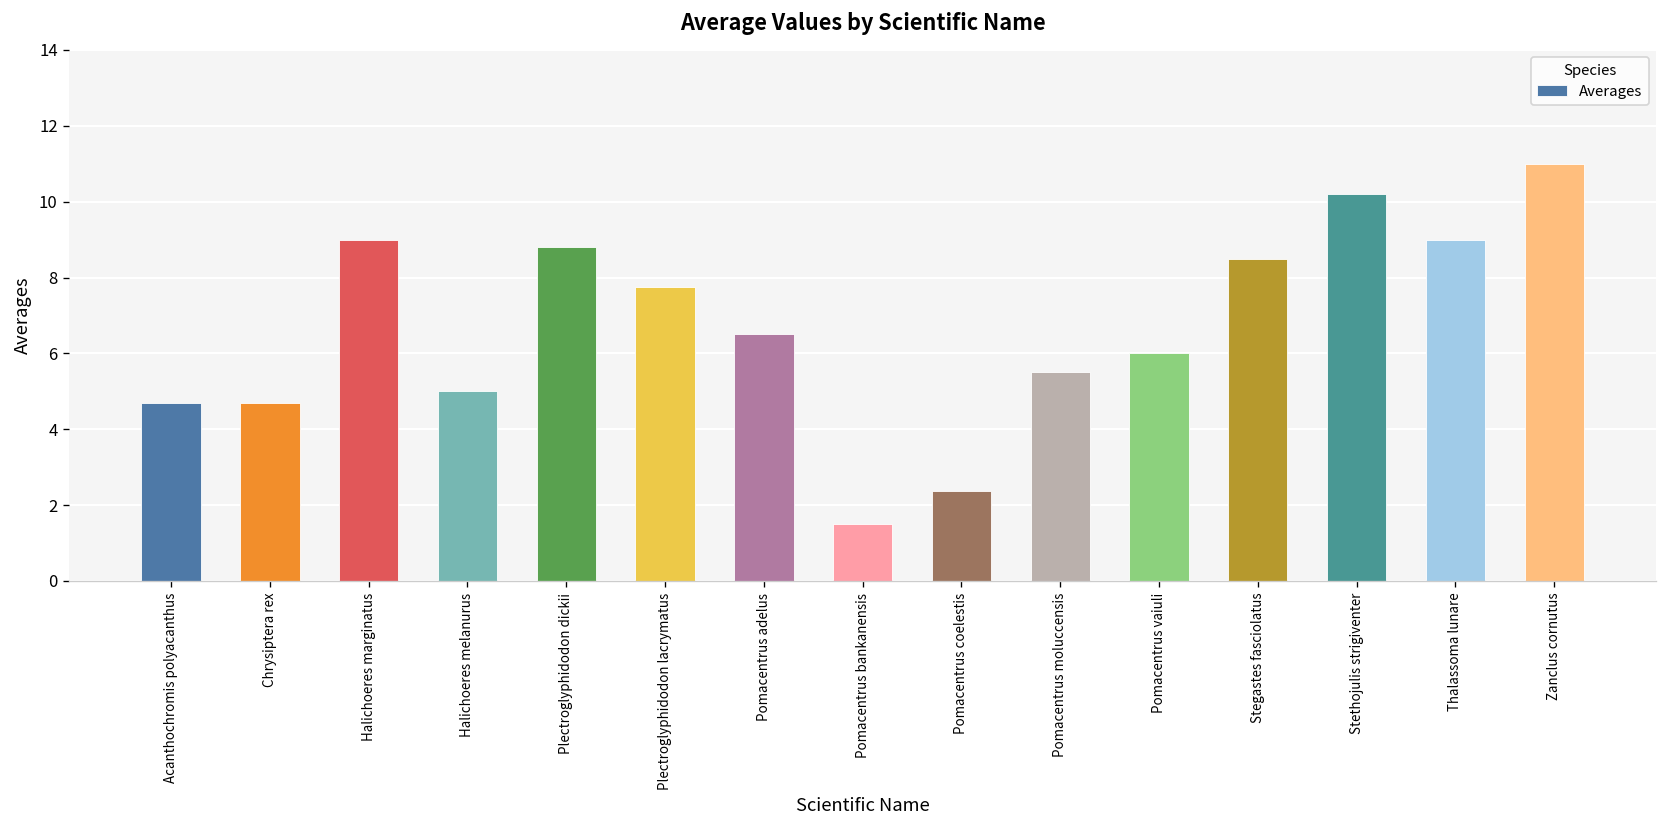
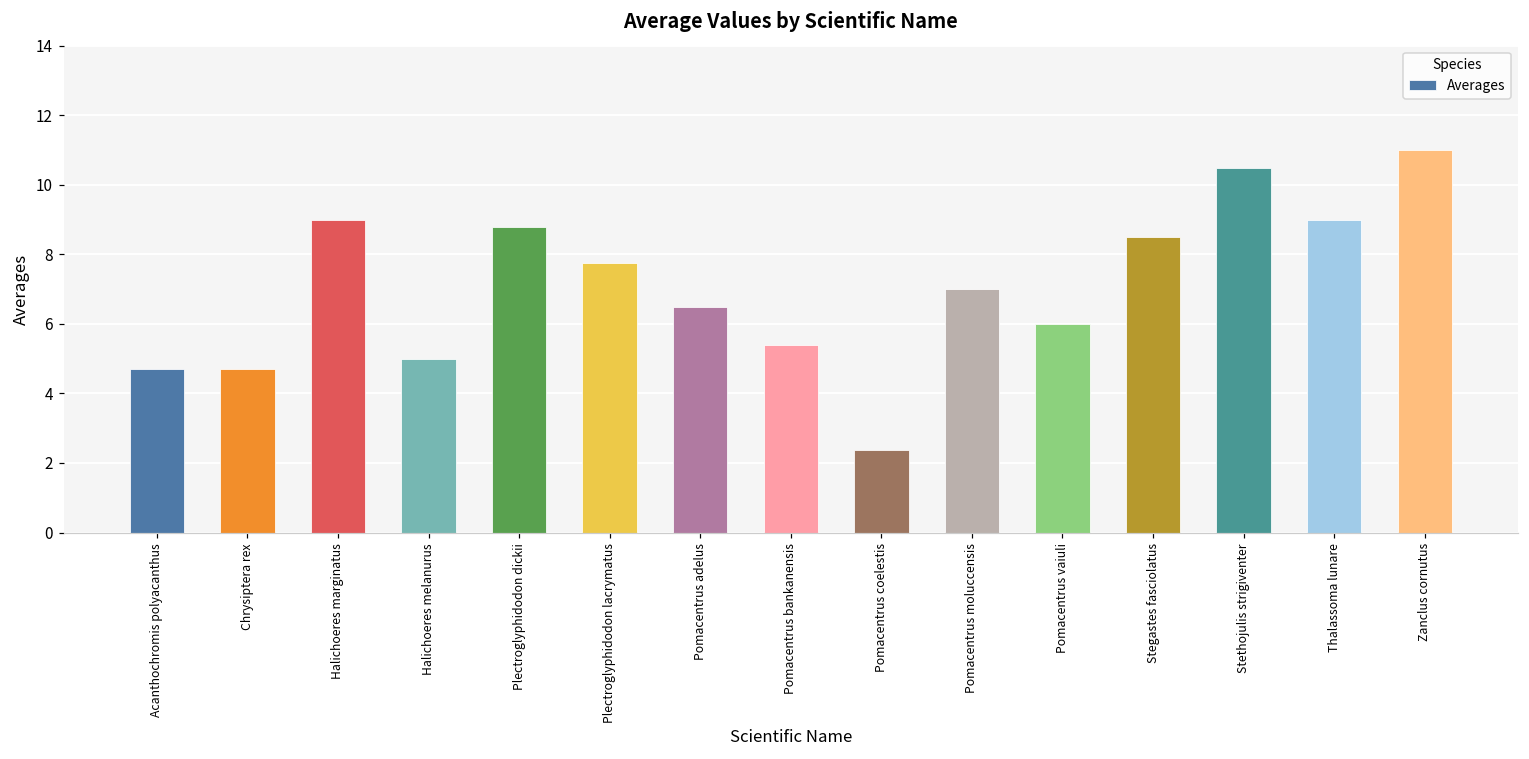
Pomacentrus bankanensis: 1.5 -> 5.4
Pomacentrus moluccensis: 5.5 -> 7.0
Stethojulis strigiventer: 10.2 -> 10.5
